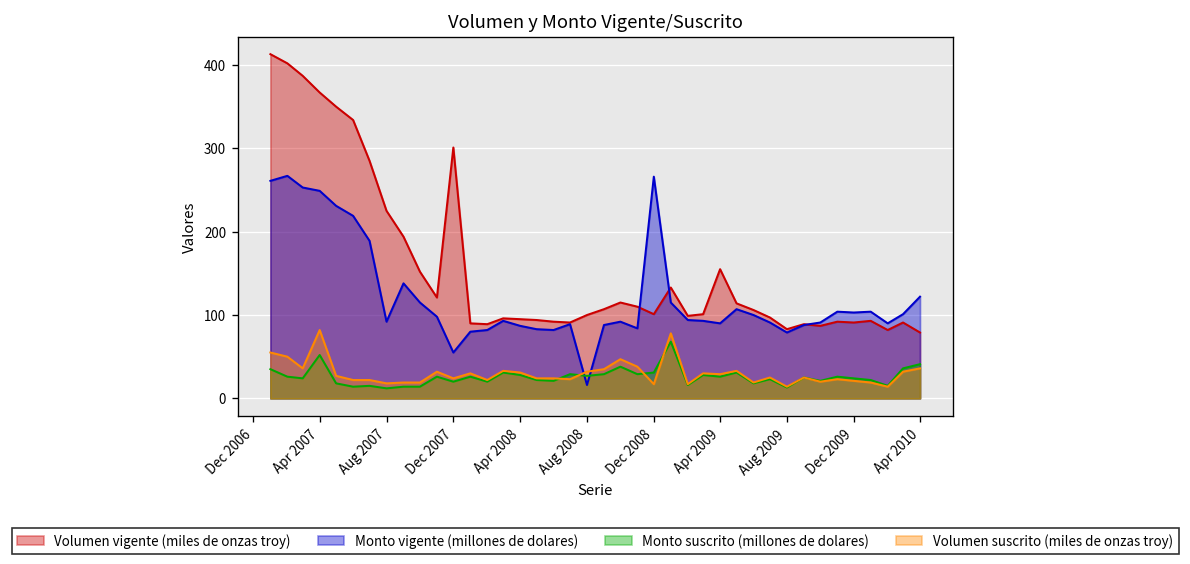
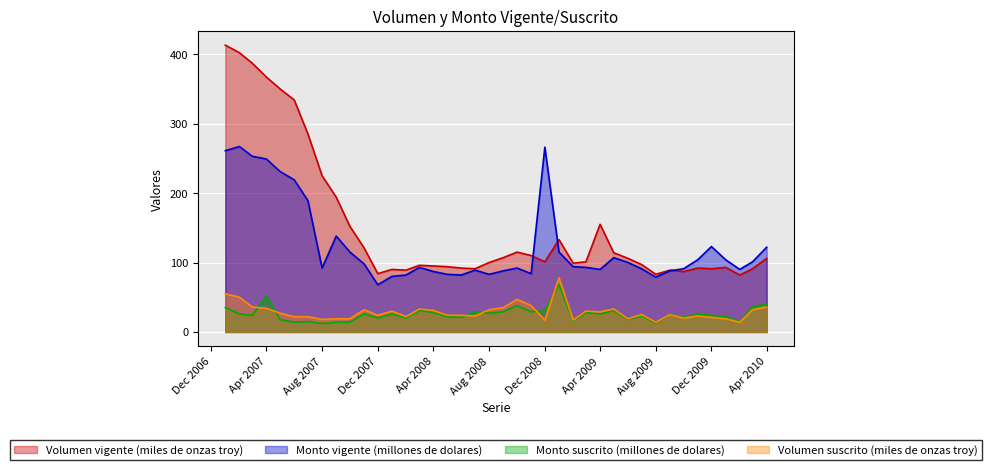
Volumen suscrito (miles de onzas troy), Apr 2007: 80 -> 30
Volumen vigente (miles de onzas troy), Dec 2007: 300 -> 80
Monto vigente (millones de dolares), Dec 2007: 60 -> 70
Monto vigente (millones de dolares), Aug 2008: 20 -> 80
Monto vigente (millones de dolares), Dec 2009: 100 -> 120
Volumen vigente (miles de onzas troy), Apr 2010: 80 -> 110
